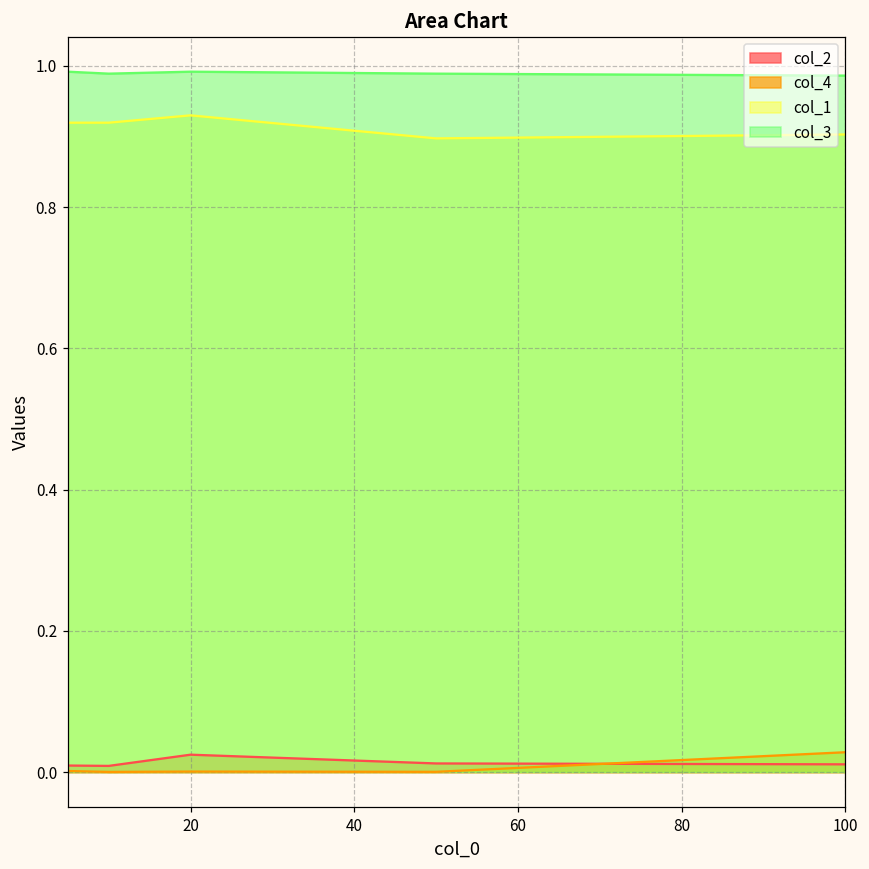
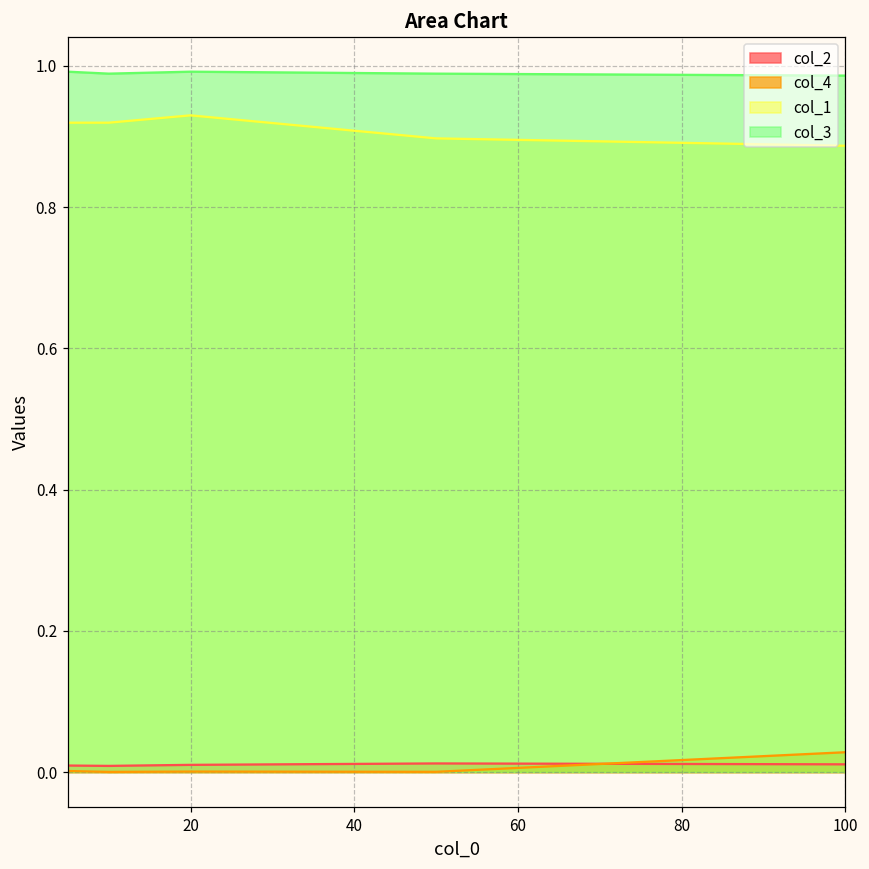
col_2, 20: 0.02 -> 0.01
col_1, 100: 0.90 -> 0.89
